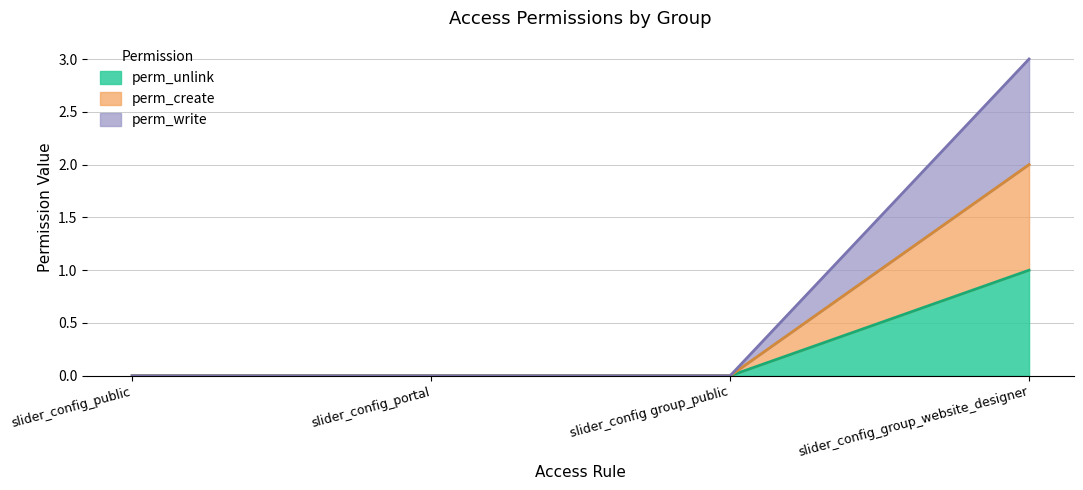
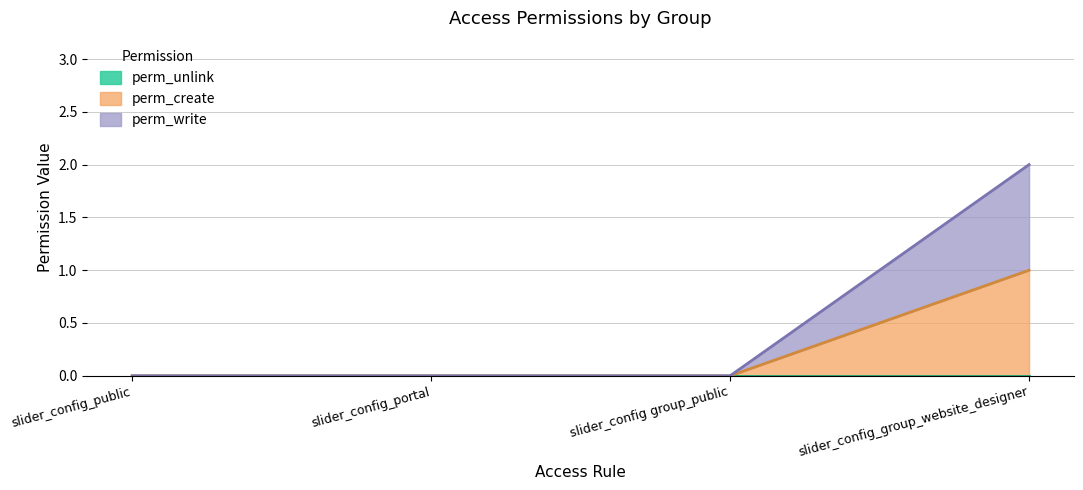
perm_unlink, slider_config_group_website_designer: 1 -> 0
